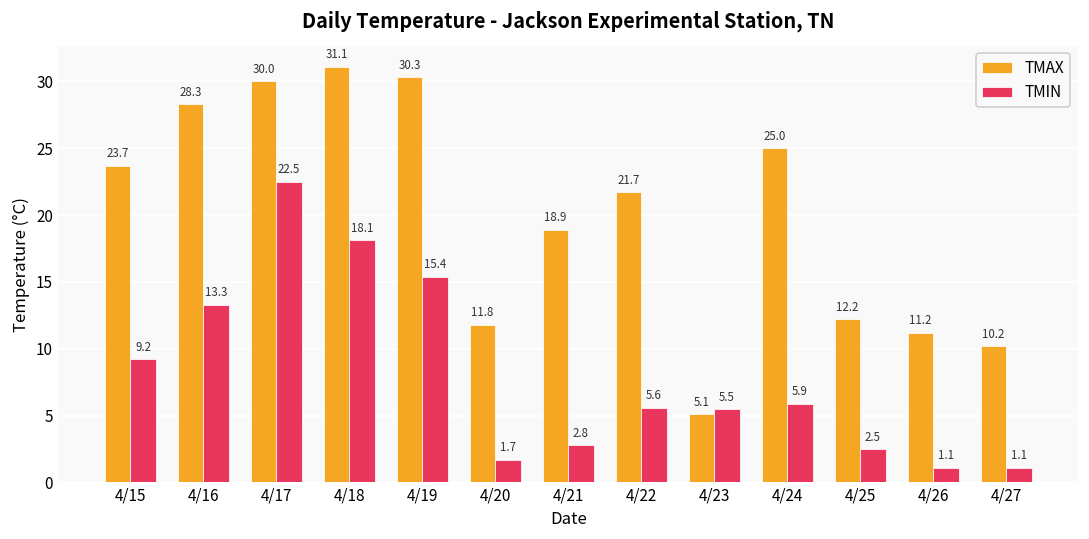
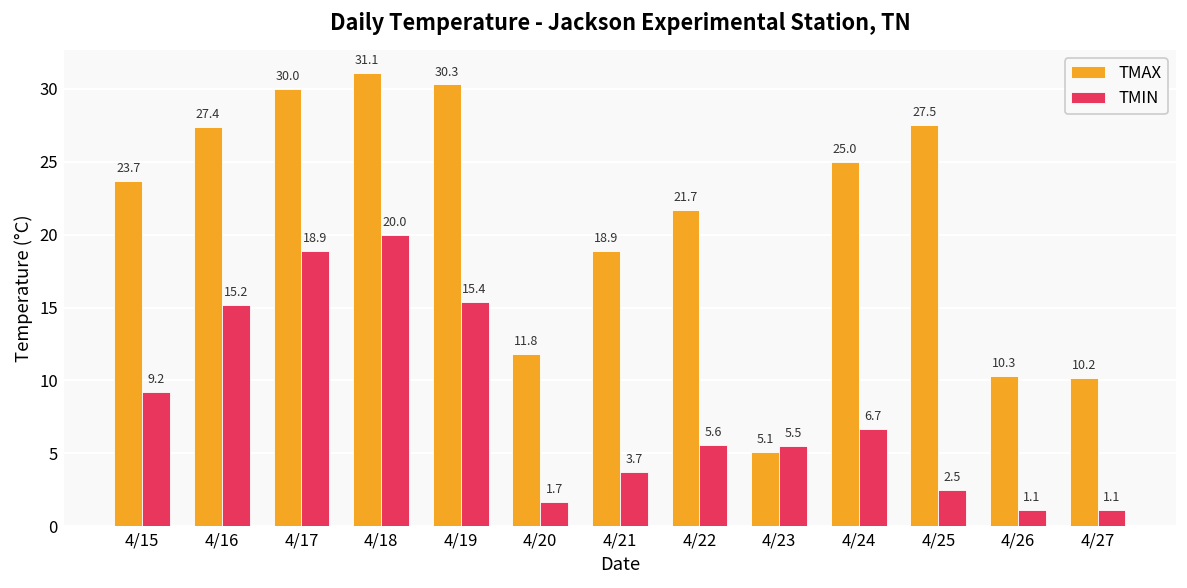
TMAX, 4/16: 28.3 -> 27.4
TMIN, 4/16: 13.3 -> 15.2
TMIN, 4/17: 22.5 -> 18.9
TMIN, 4/18: 18.1 -> 20.0
TMIN, 4/21: 2.8 -> 3.7
TMIN, 4/24: 5.9 -> 6.7
TMAX, 4/25: 12.2 -> 27.5
TMAX, 4/26: 11.2 -> 10.3
